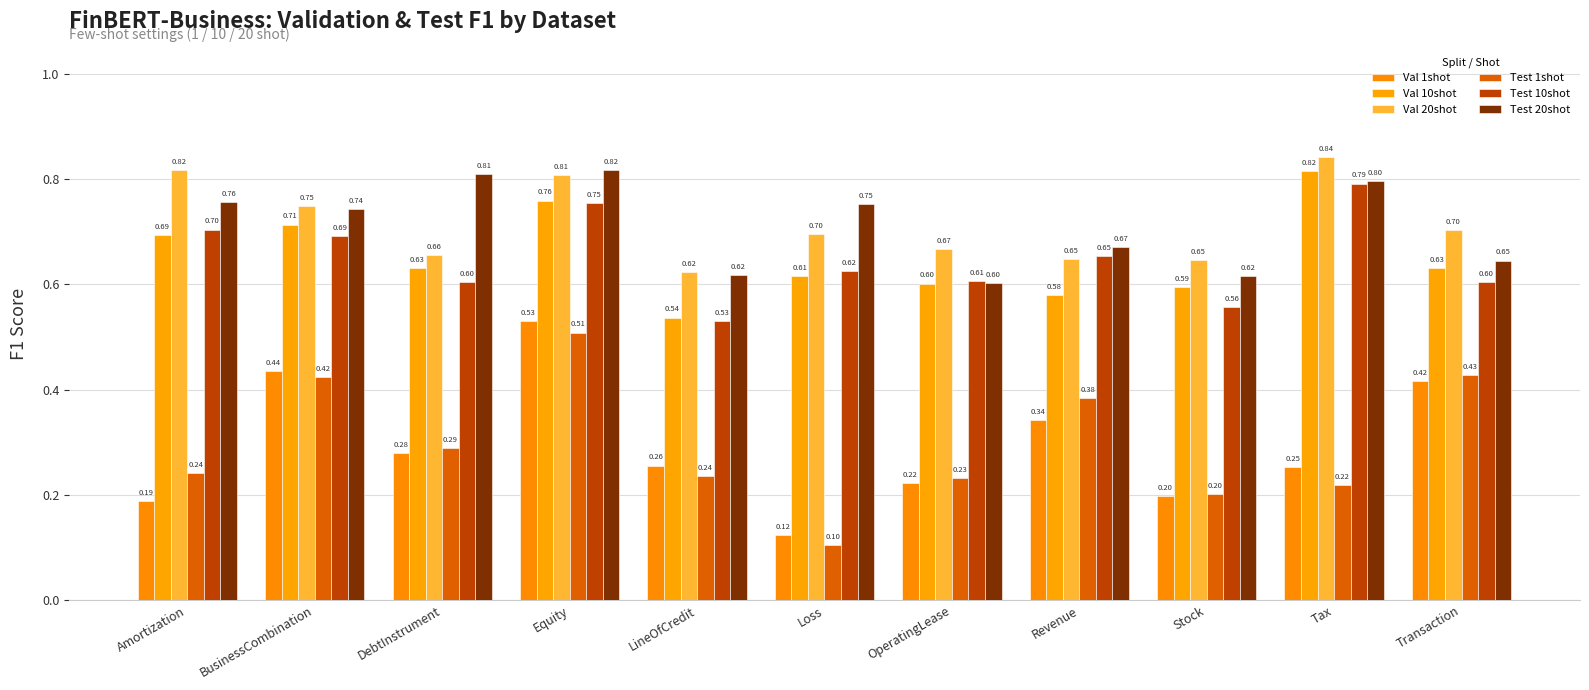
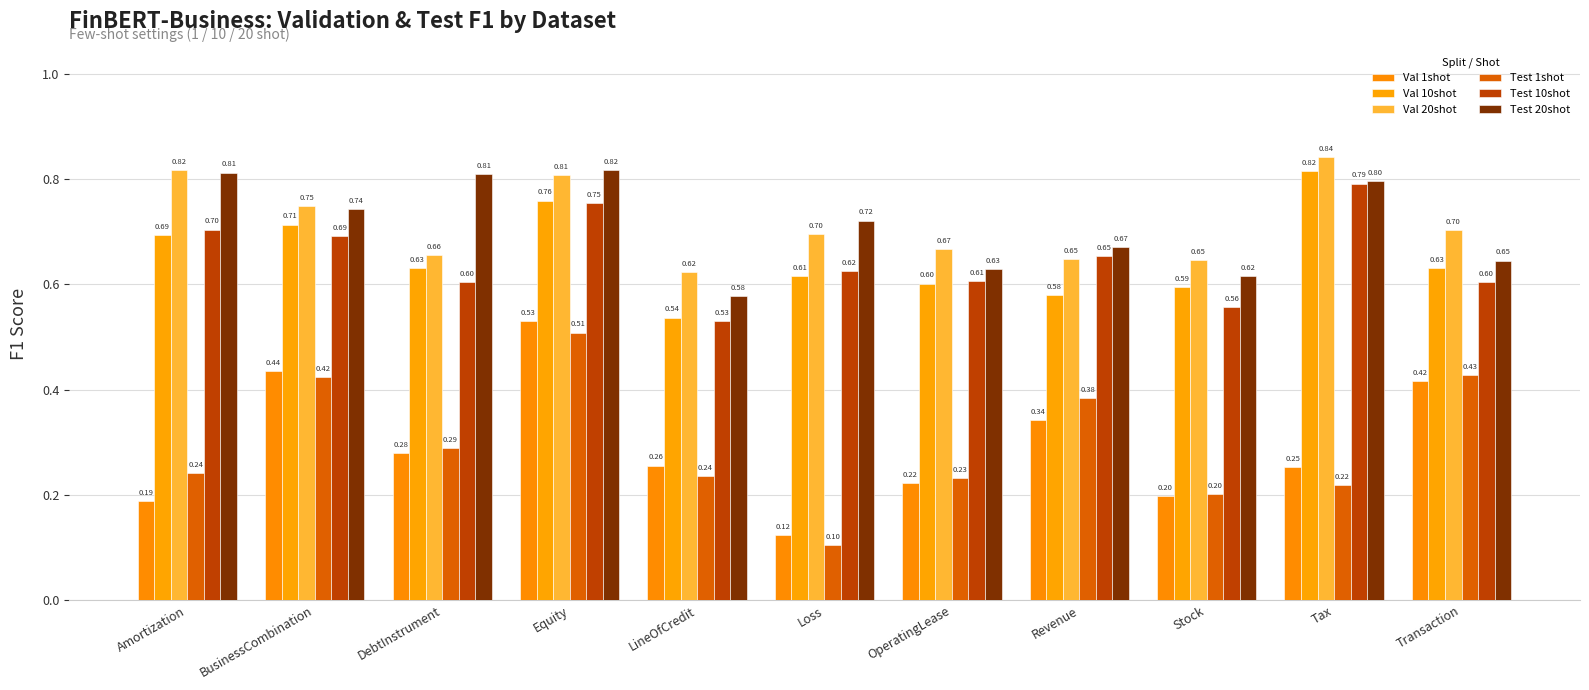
Test 20shot, Amortization: 0.76 -> 0.81
Test 20shot, LineOfCredit: 0.62 -> 0.58
Test 20shot, Loss: 0.75 -> 0.72
Test 20shot, OperatingLease: 0.60 -> 0.63
